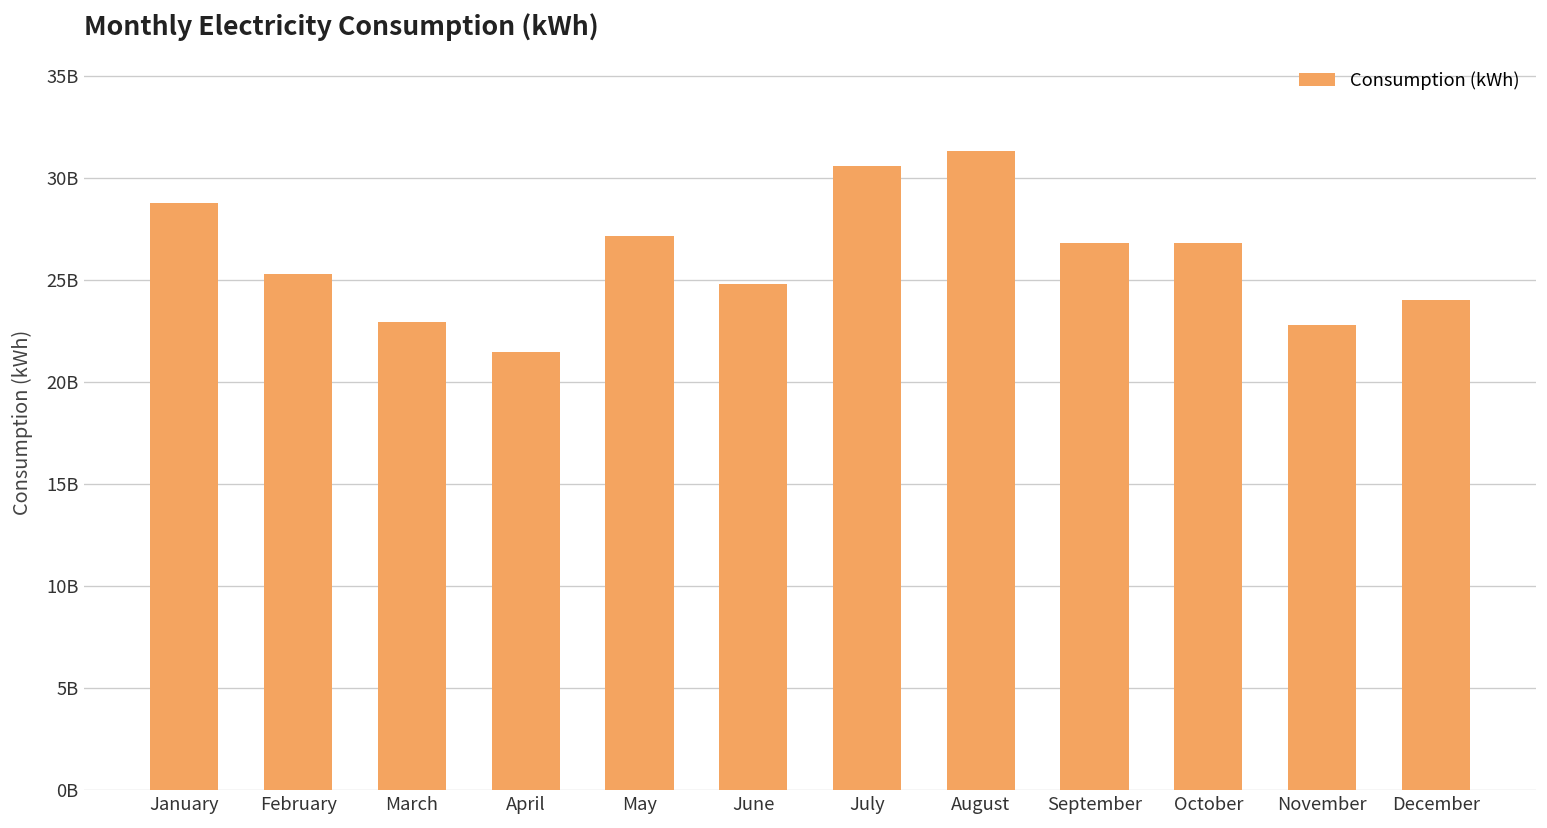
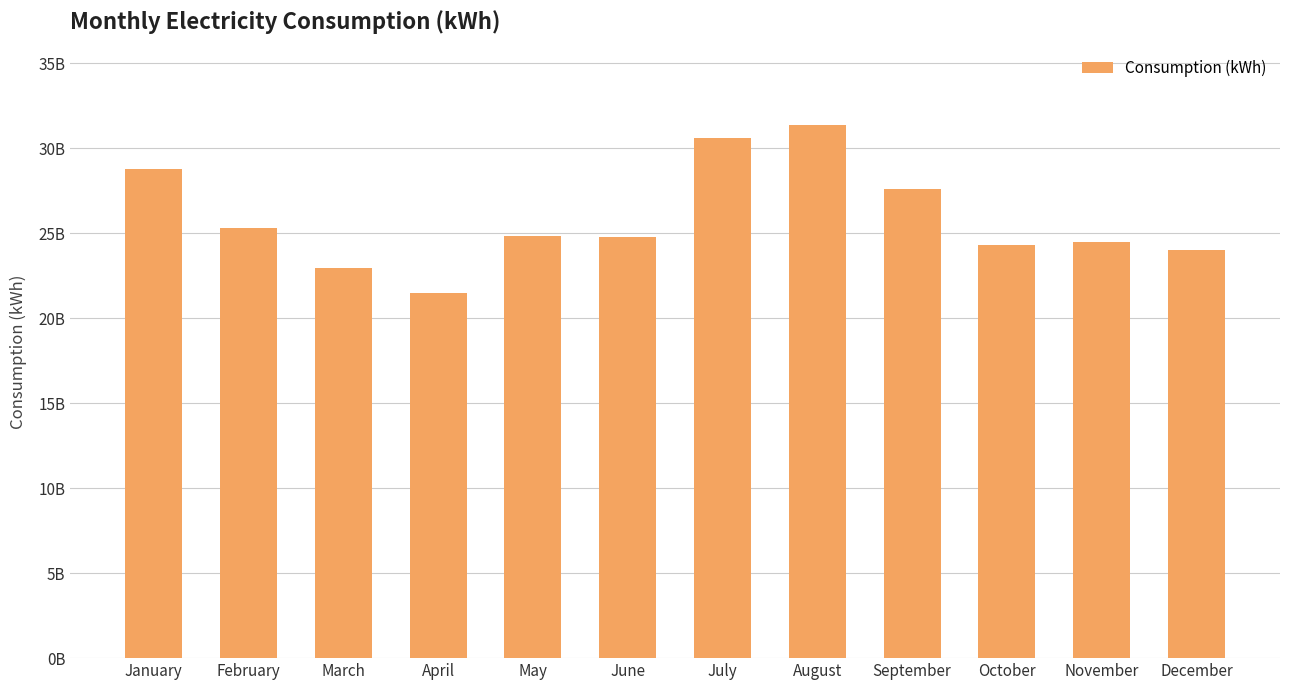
May: 27100000000 -> 24800000000
September: 26800000000 -> 27600000000
October: 26800000000 -> 24300000000
November: 22800000000 -> 24400000000
